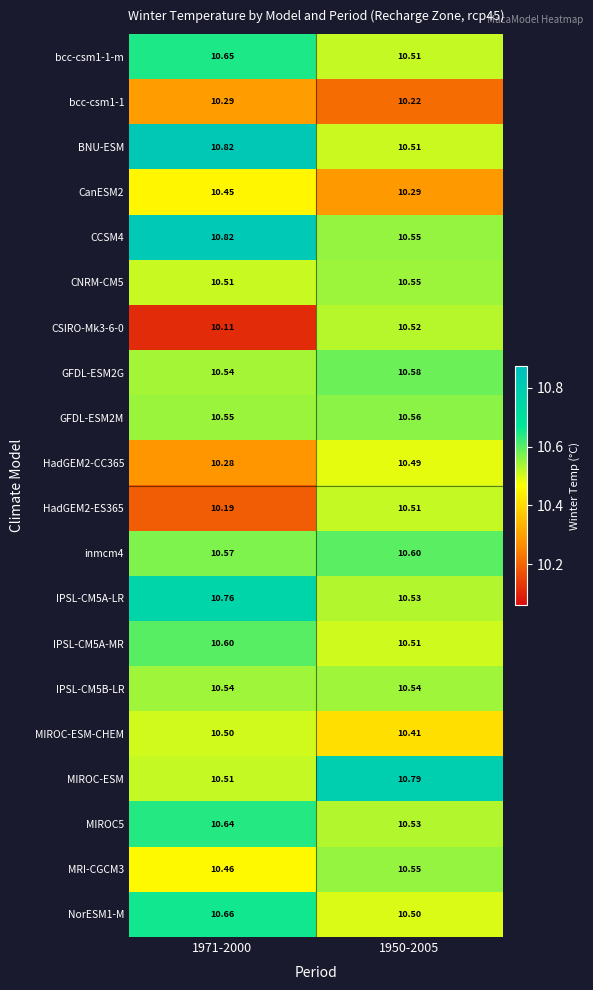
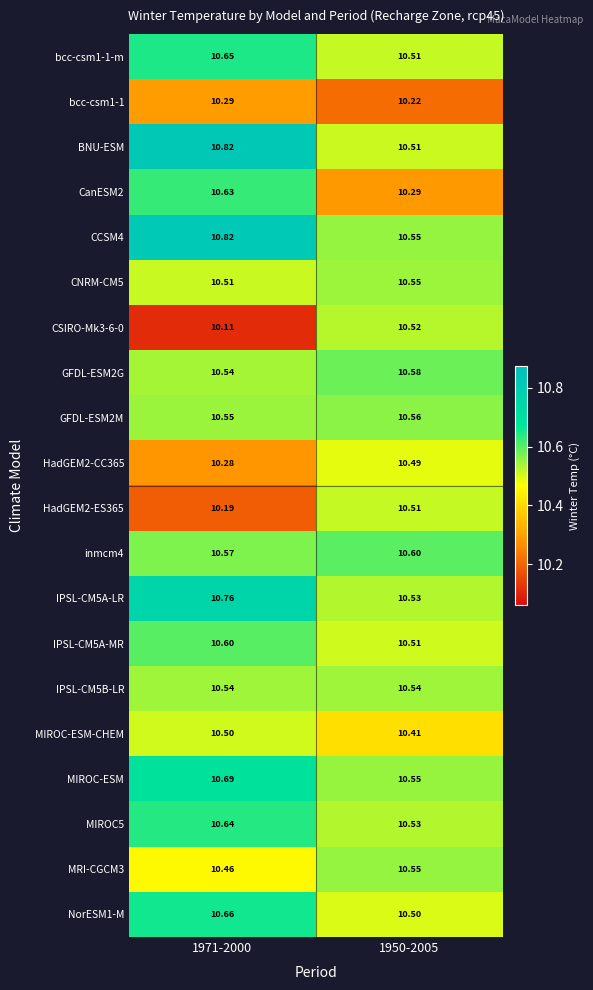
CanESM2, 1971-2000: 10.45 -> 10.63
MIROC-ESM, 1971-2000: 10.51 -> 10.69
MIROC-ESM, 1950-2005: 10.79 -> 10.55
